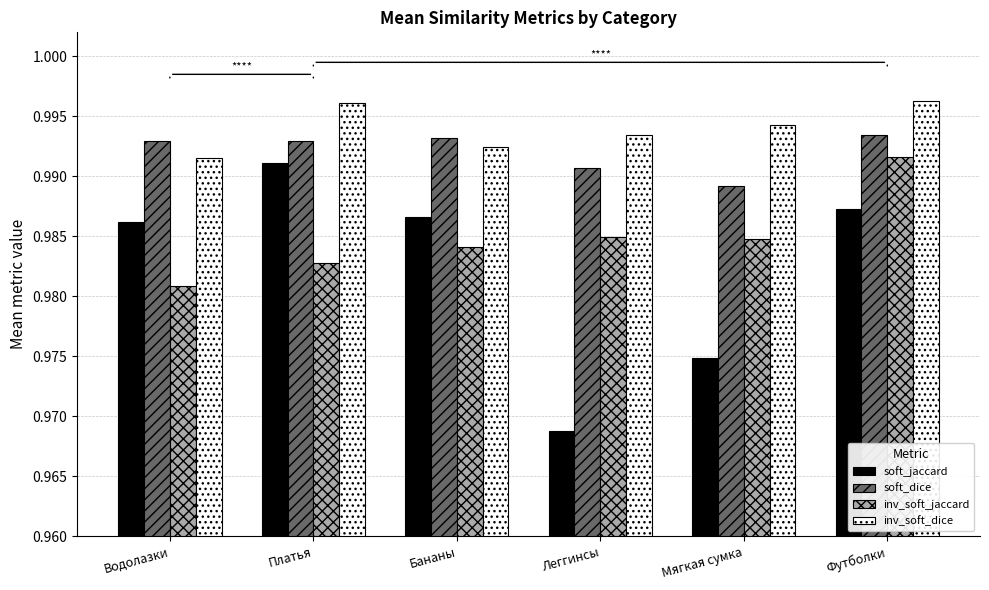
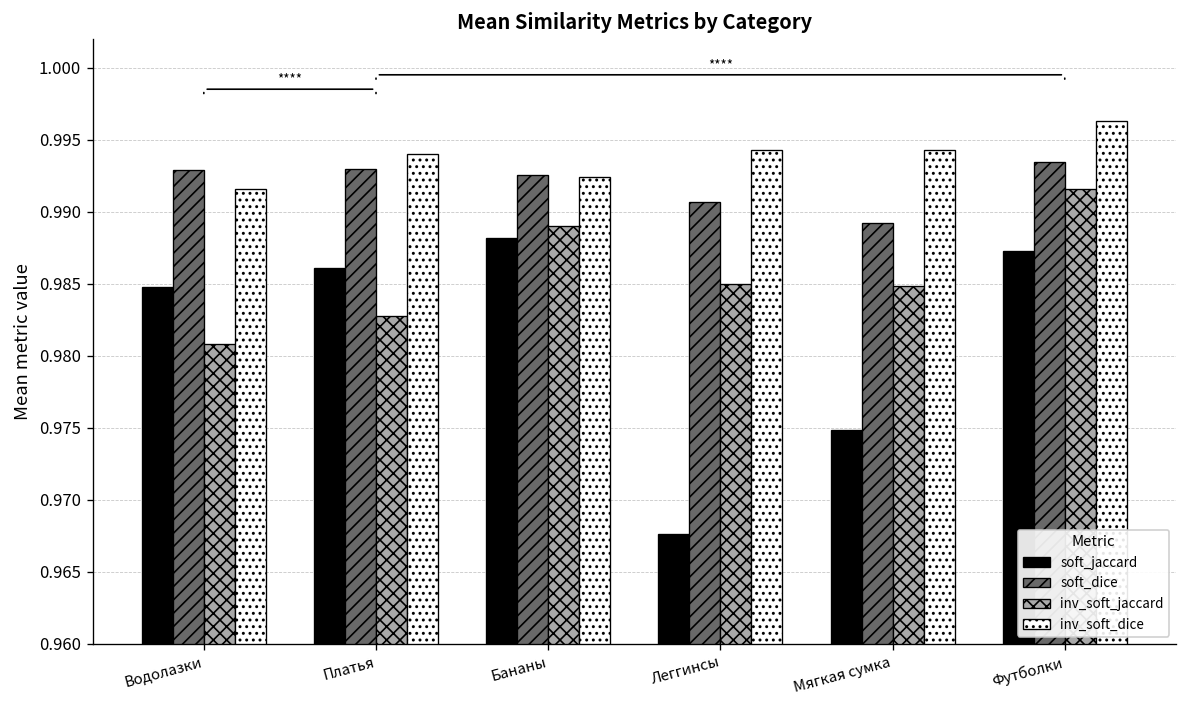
soft_jaccard, Водолазки: 0.9862 -> 0.9848
soft_jaccard, Платья: 0.9911 -> 0.9861
inv_soft_dice, Платья: 0.9961 -> 0.9940
soft_jaccard, Бананы: 0.9866 -> 0.9882
soft_dice, Бананы: 0.9932 -> 0.9925
inv_soft_jaccard, Бананы: 0.9841 -> 0.9890
soft_jaccard, Леггинсы: 0.9688 -> 0.9676
inv_soft_dice, Леггинсы: 0.9934 -> 0.9943
